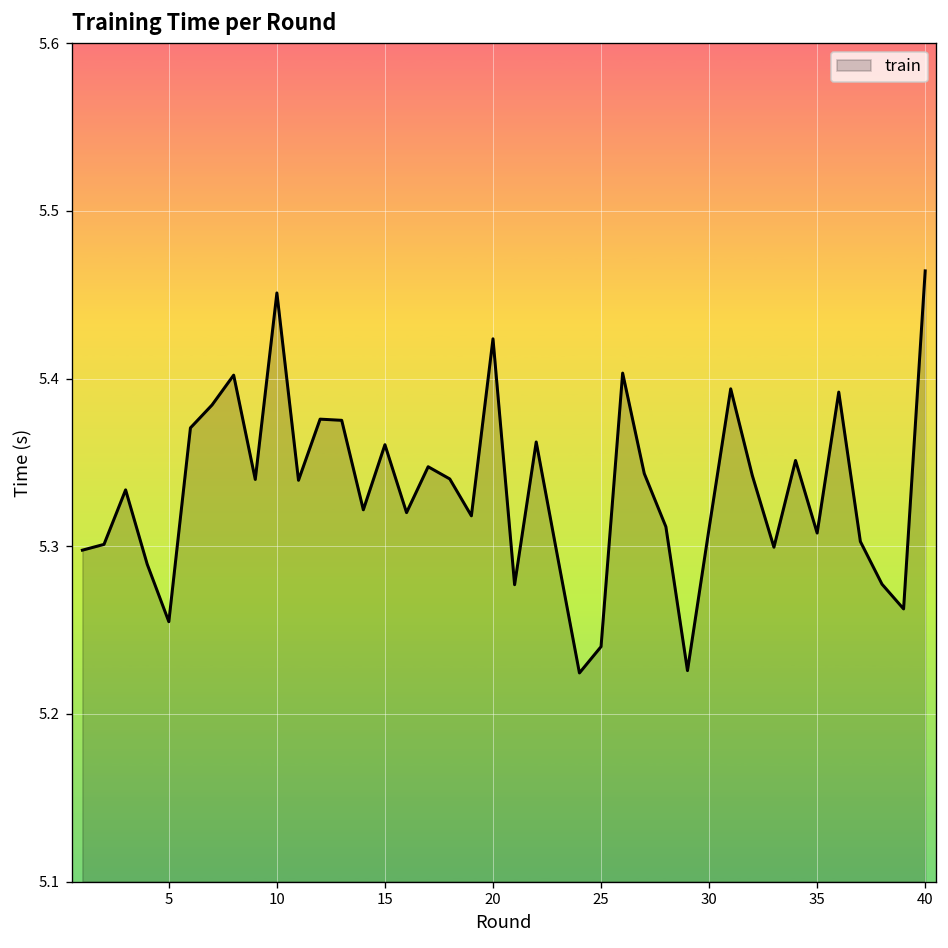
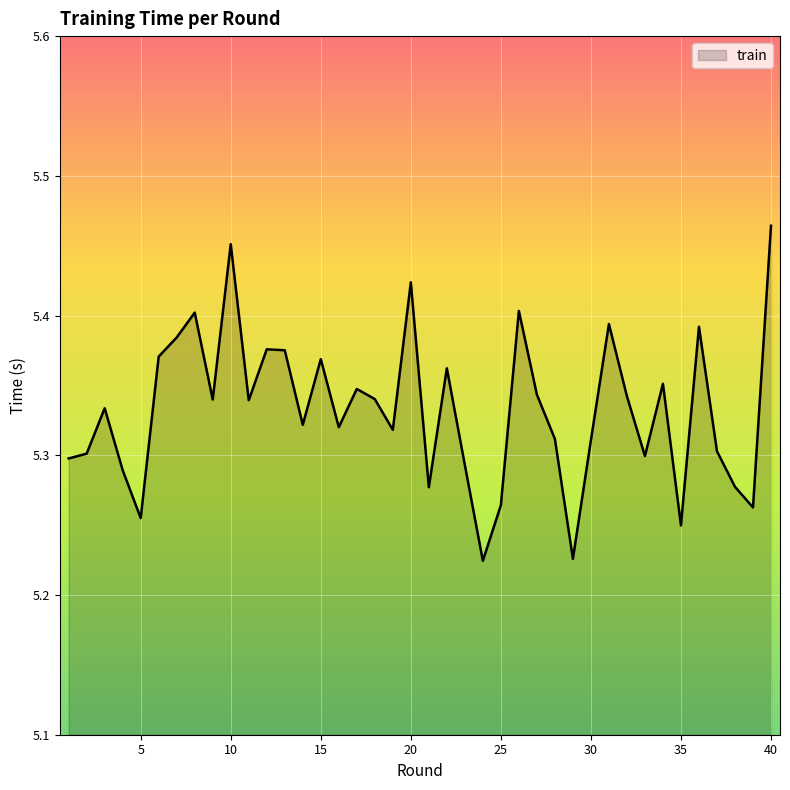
15: 5.361 -> 5.369
25: 5.240 -> 5.264
35: 5.308 -> 5.250
